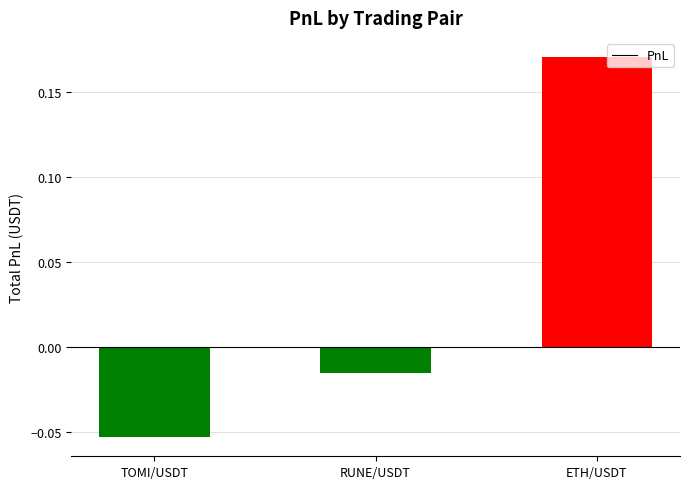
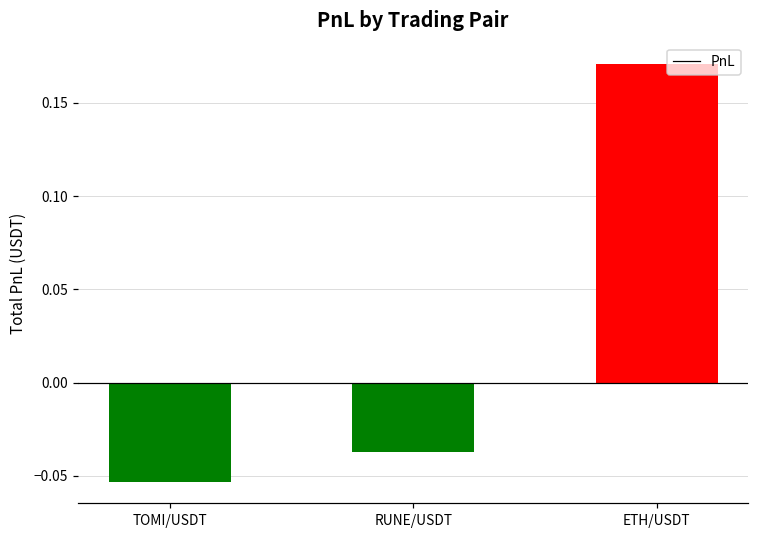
RUNE/USDT: -0.016 -> -0.037
